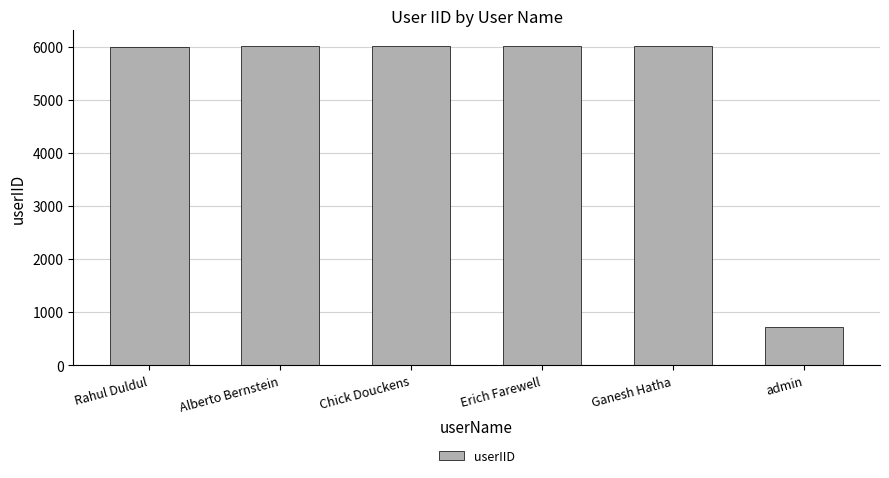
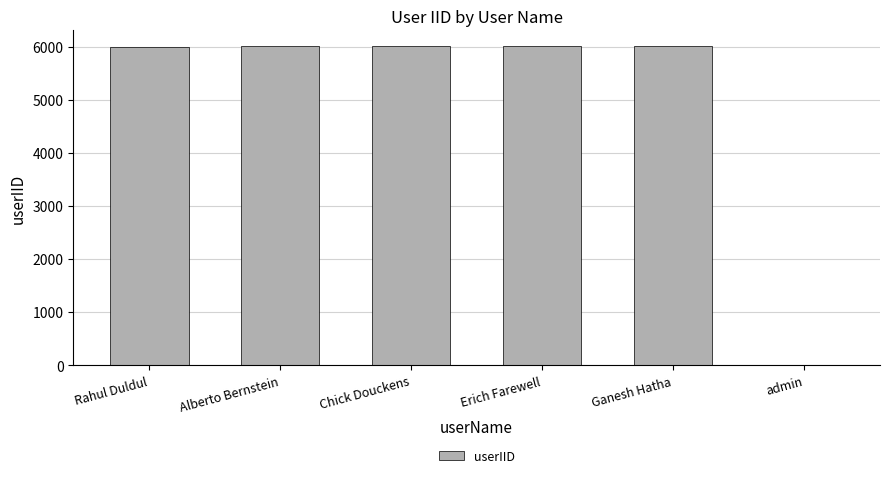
admin: 700 -> 0
